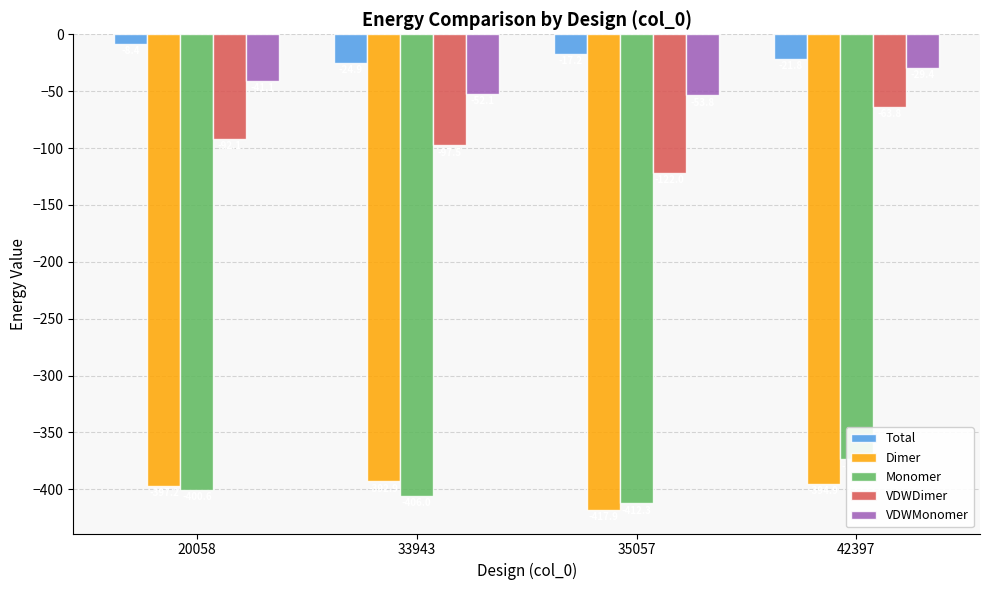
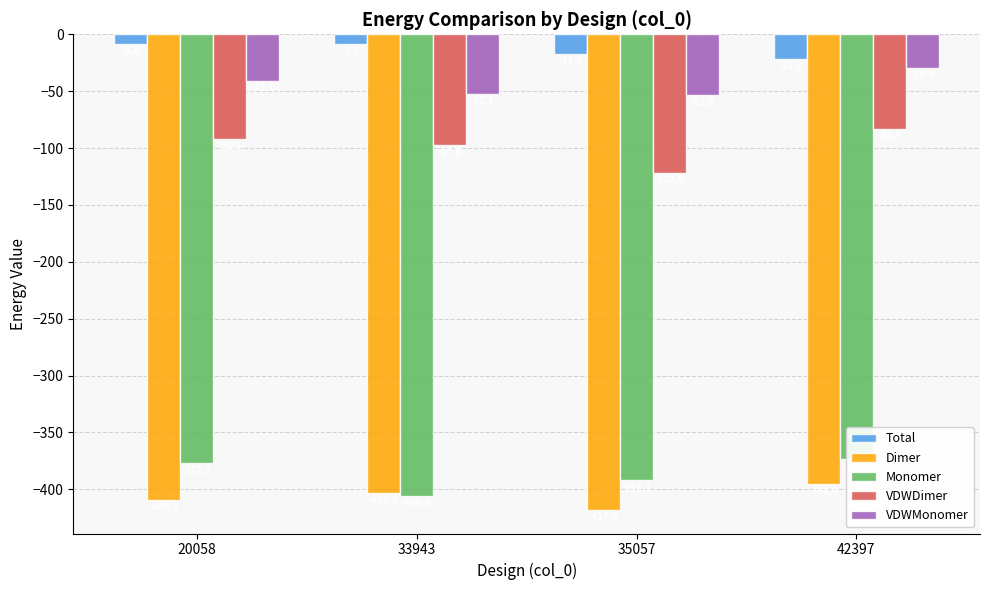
Dimer, 20058: -397 -> -409
Monomer, 20058: -401 -> -377
Total, 33943: -25 -> -9
Dimer, 33943: -393 -> -403
Monomer, 35057: -412 -> -392
VDWDimer, 42397: -64 -> -83
